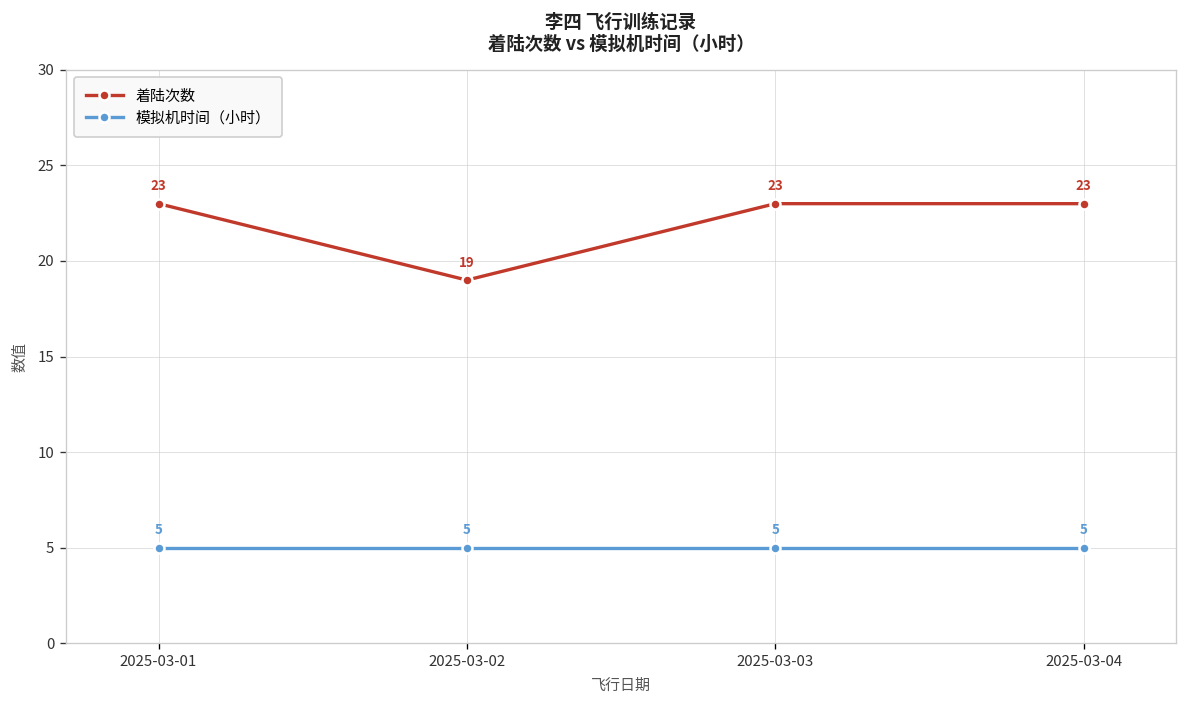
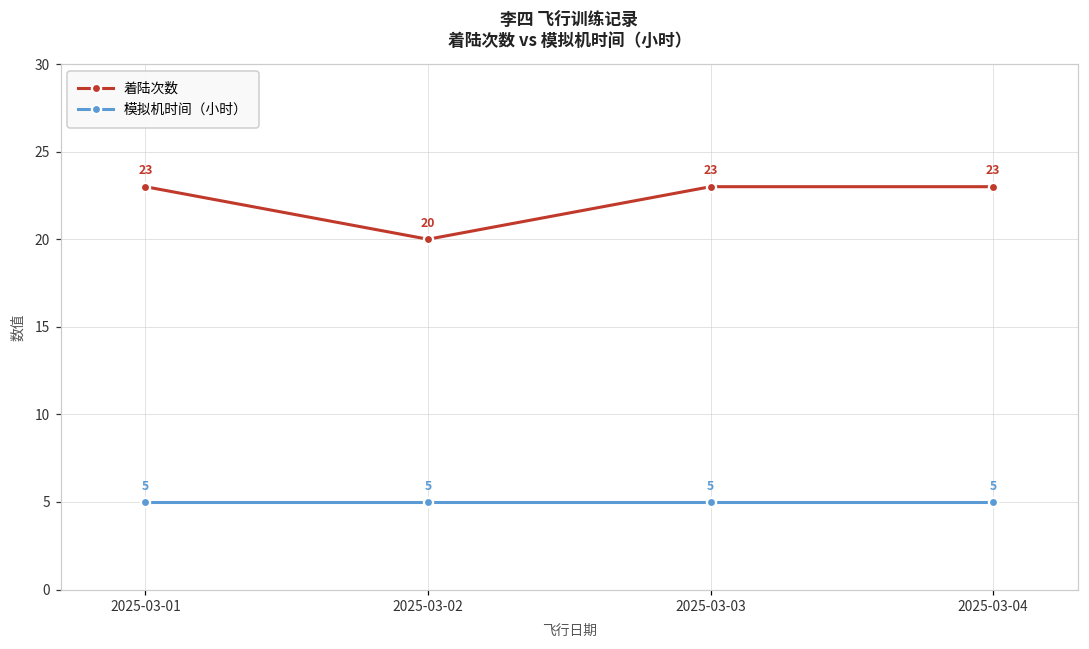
着陆次数, 2025-03-02: 19 -> 20
